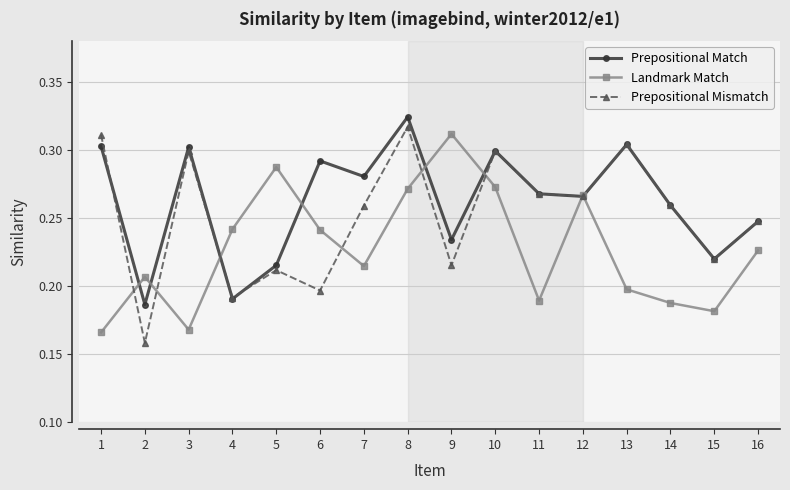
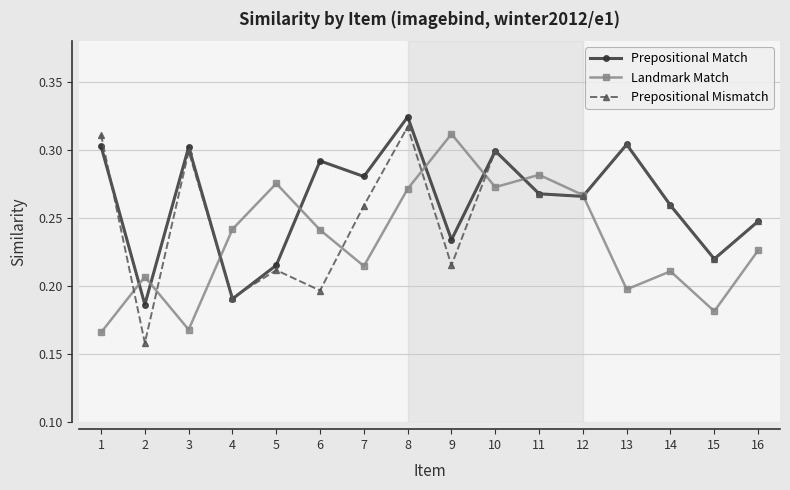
Landmark Match, 5: 0.287 -> 0.275
Landmark Match, 11: 0.189 -> 0.282
Landmark Match, 14: 0.188 -> 0.211
